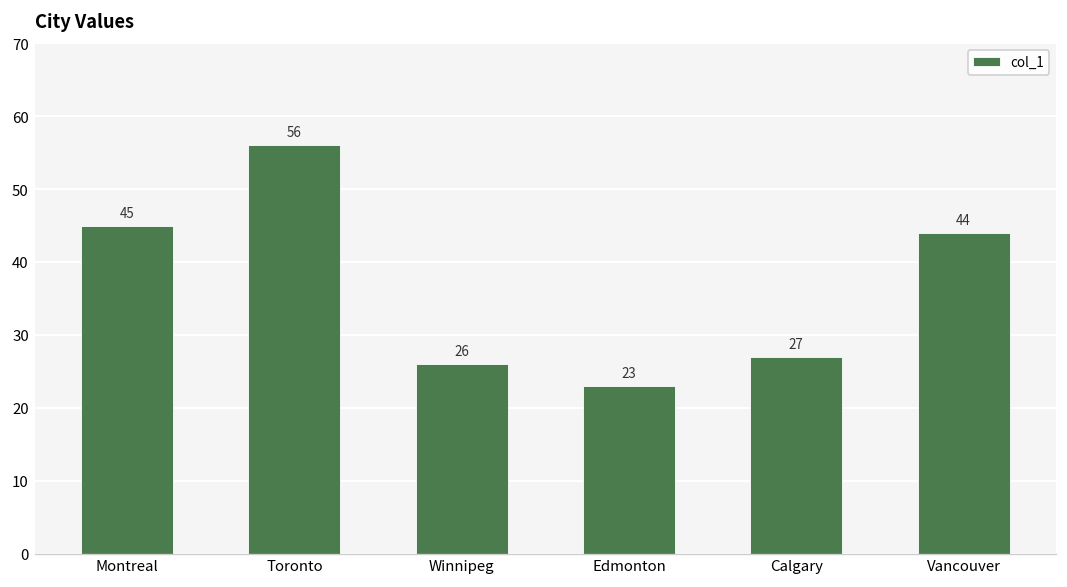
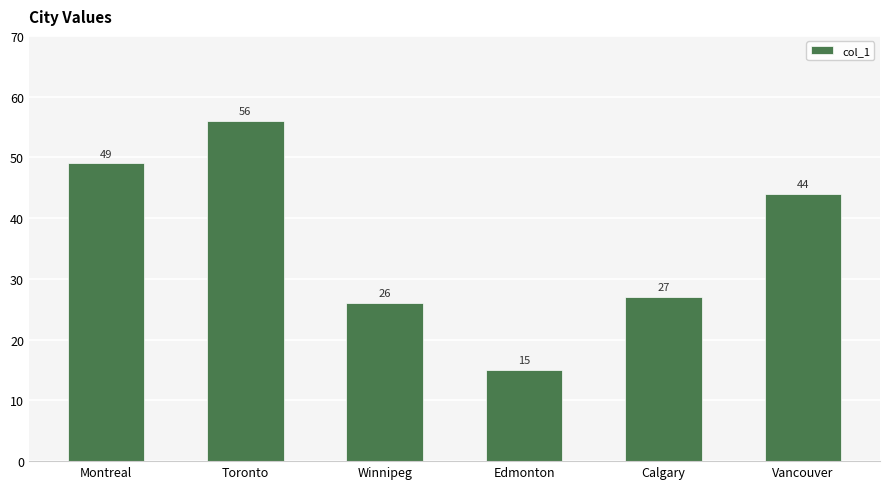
Montreal: 45 -> 49
Edmonton: 23 -> 15
